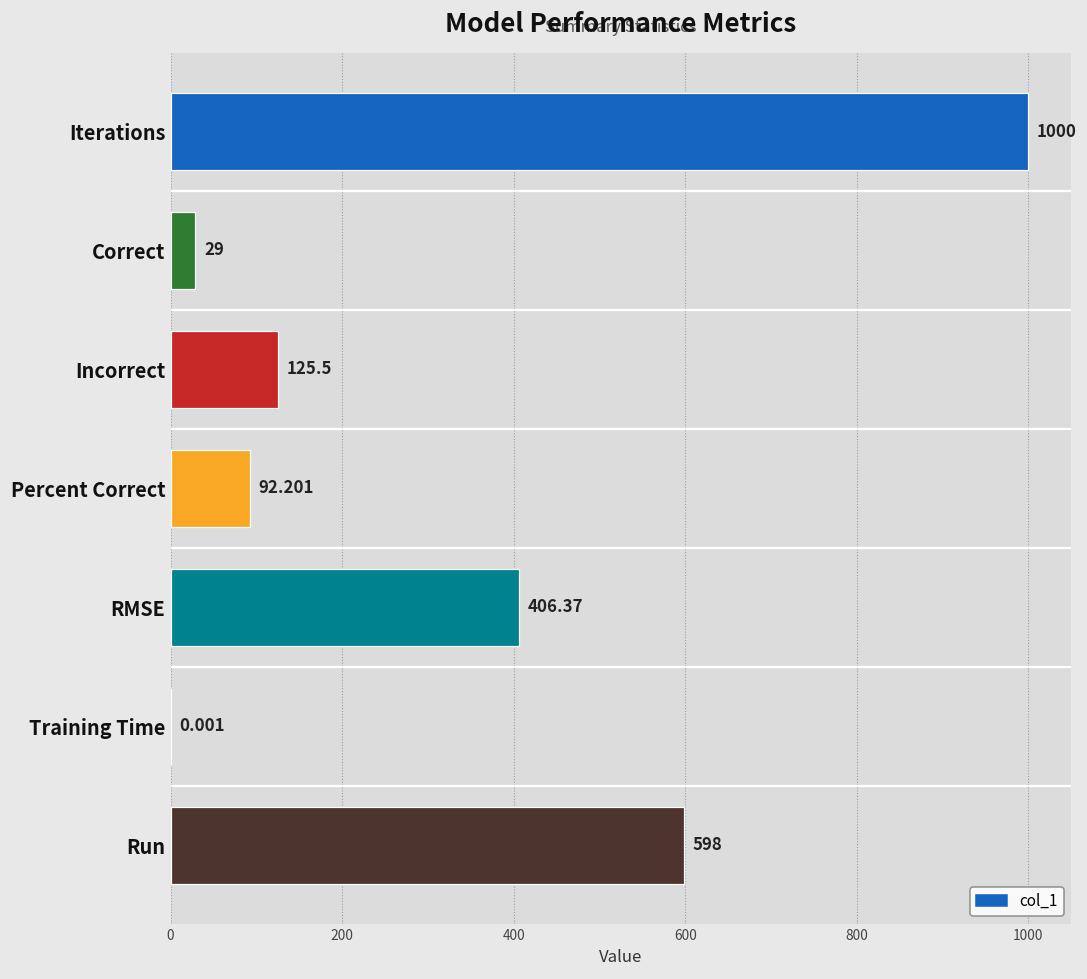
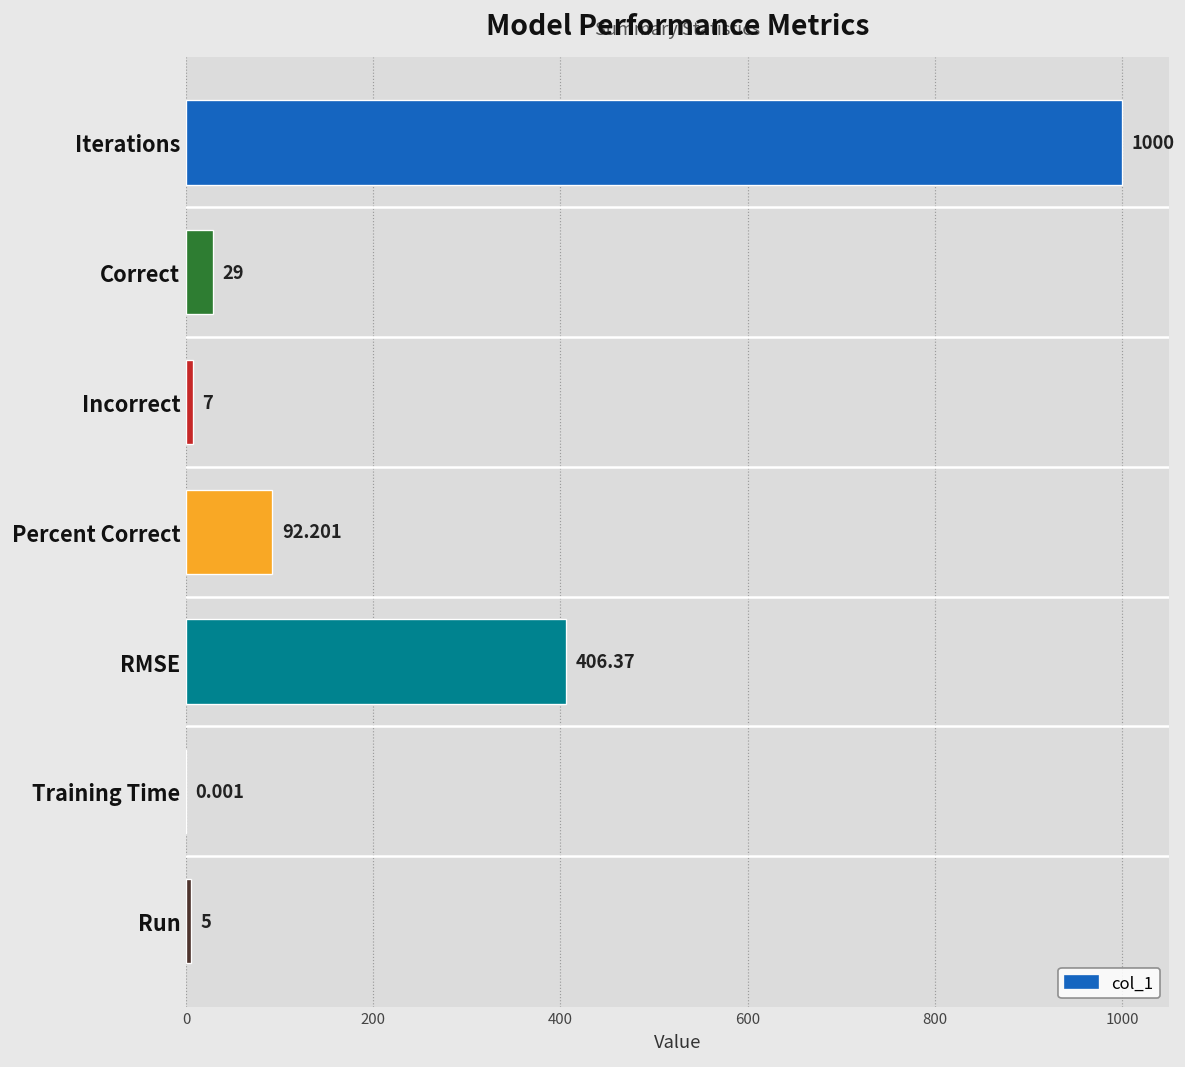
Incorrect: 125.5 -> 7
Run: 598 -> 5
